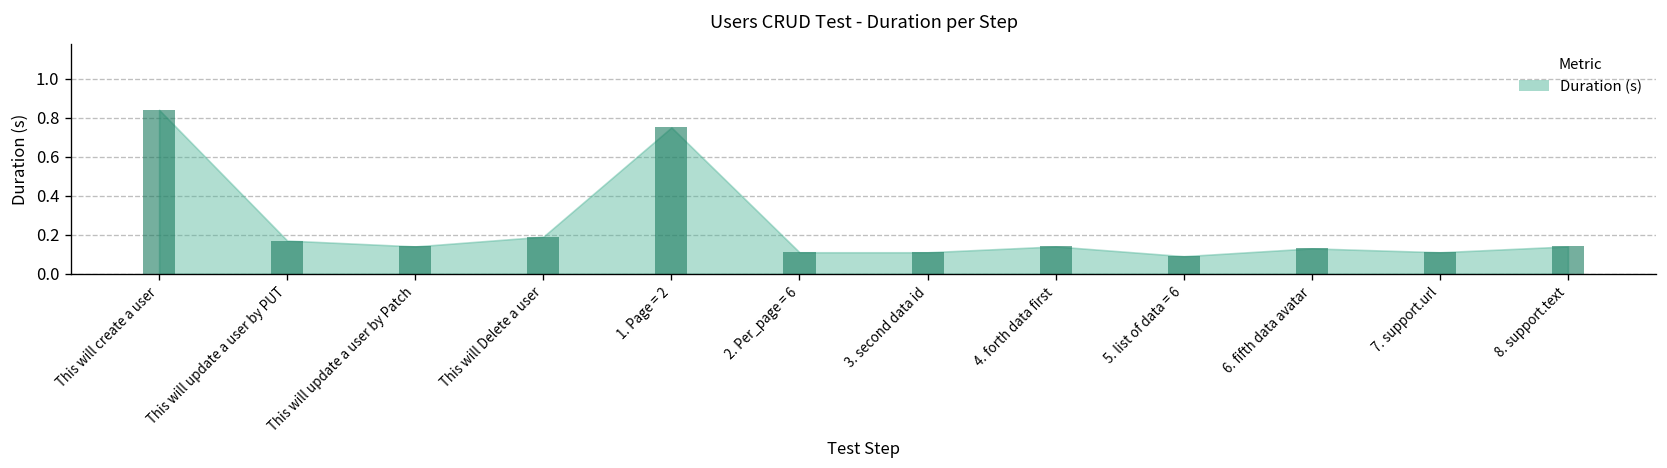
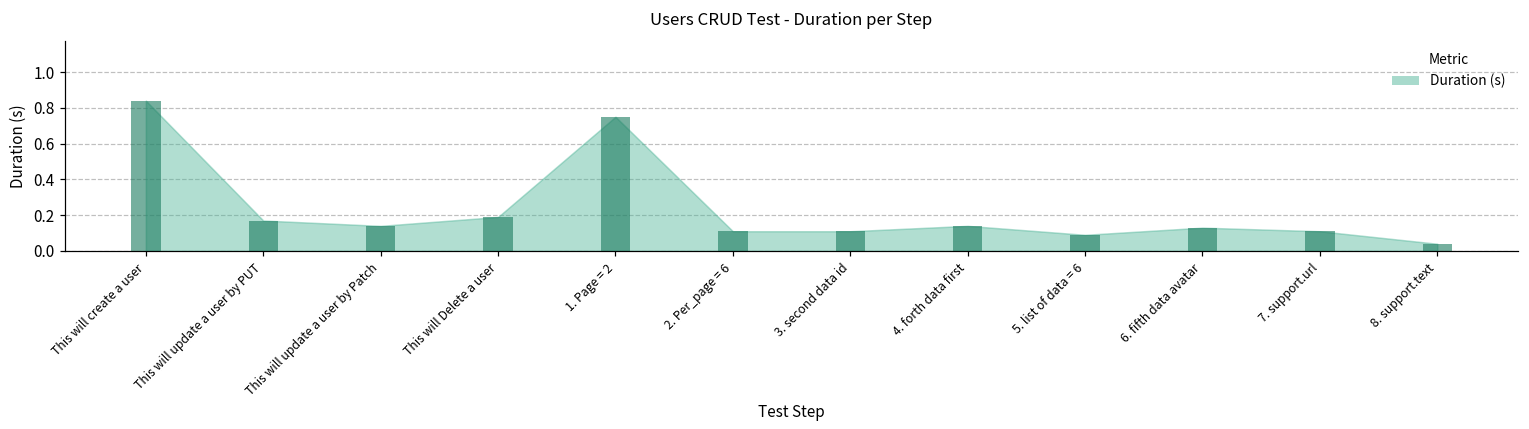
8. support.text: 0.14 -> 0.04
